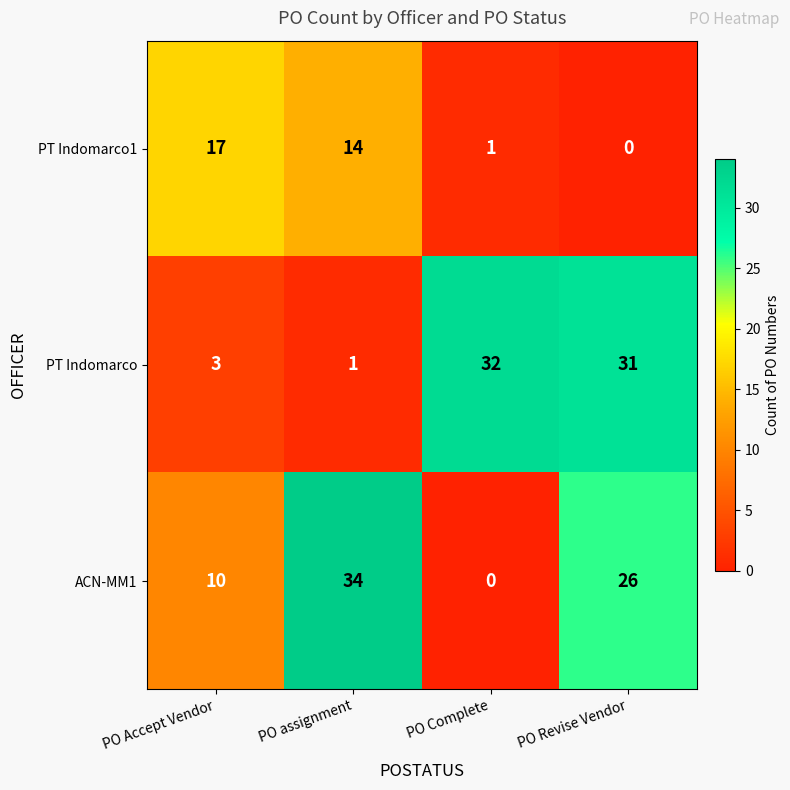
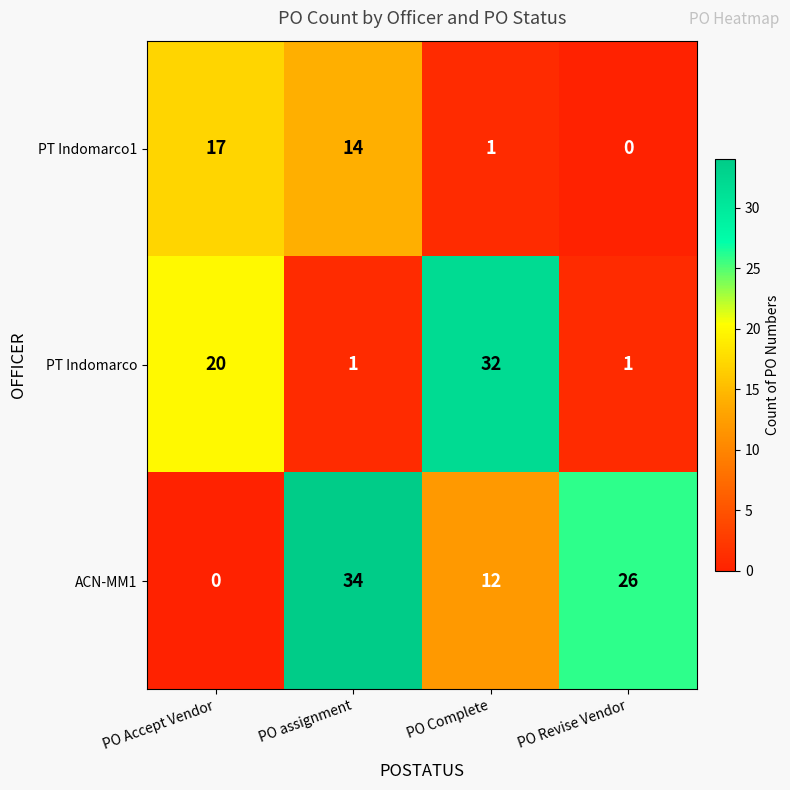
PT Indomarco, PO Accept Vendor: 3 -> 20
PT Indomarco, PO Revise Vendor: 31 -> 1
ACN-MM1, PO Accept Vendor: 10 -> 0
ACN-MM1, PO Complete: 0 -> 12
